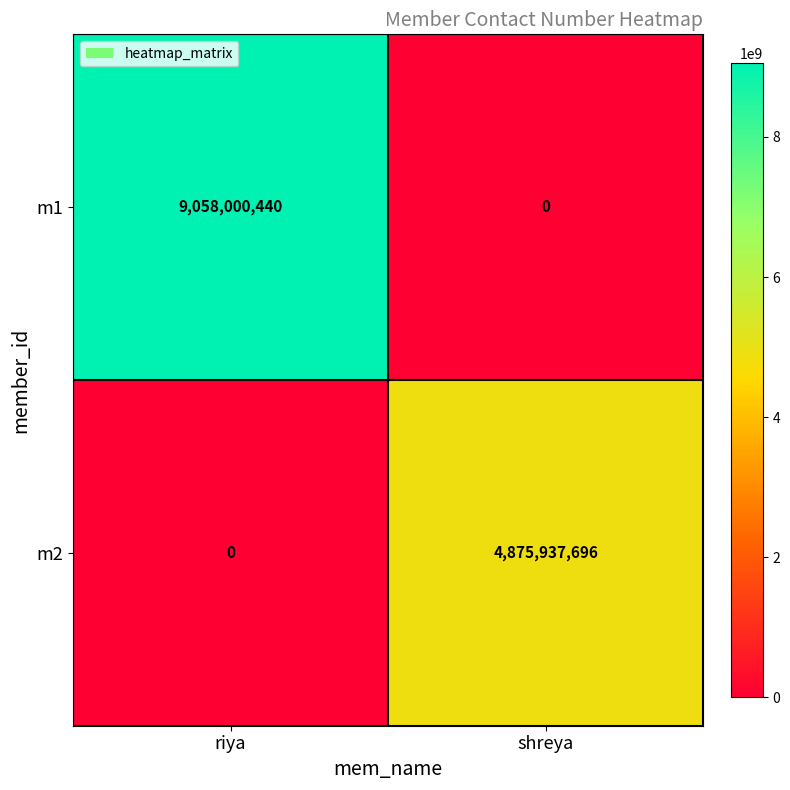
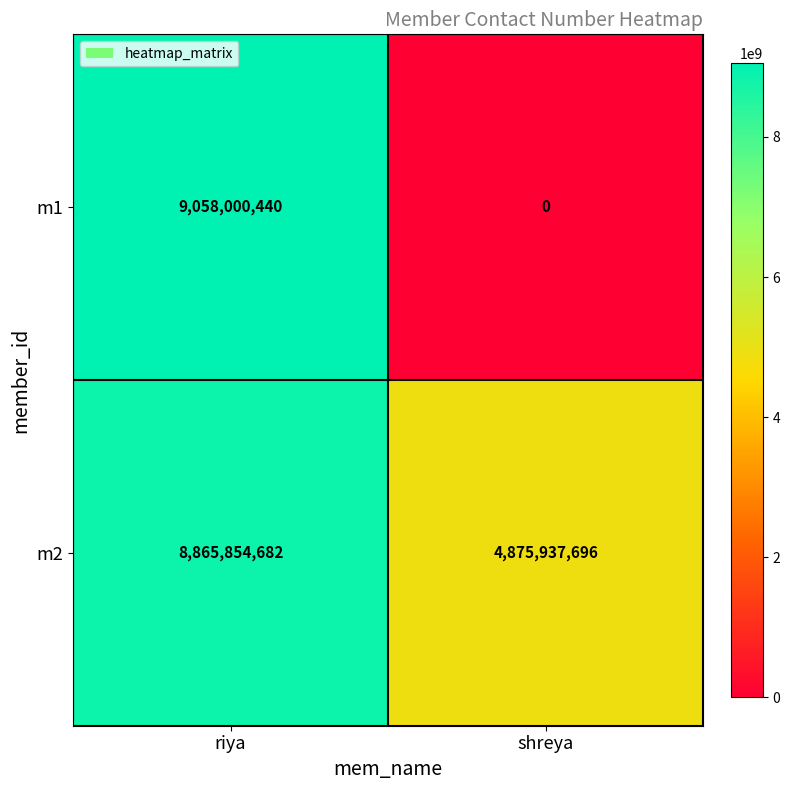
m2, riya: 0 -> 8,865,854,682
